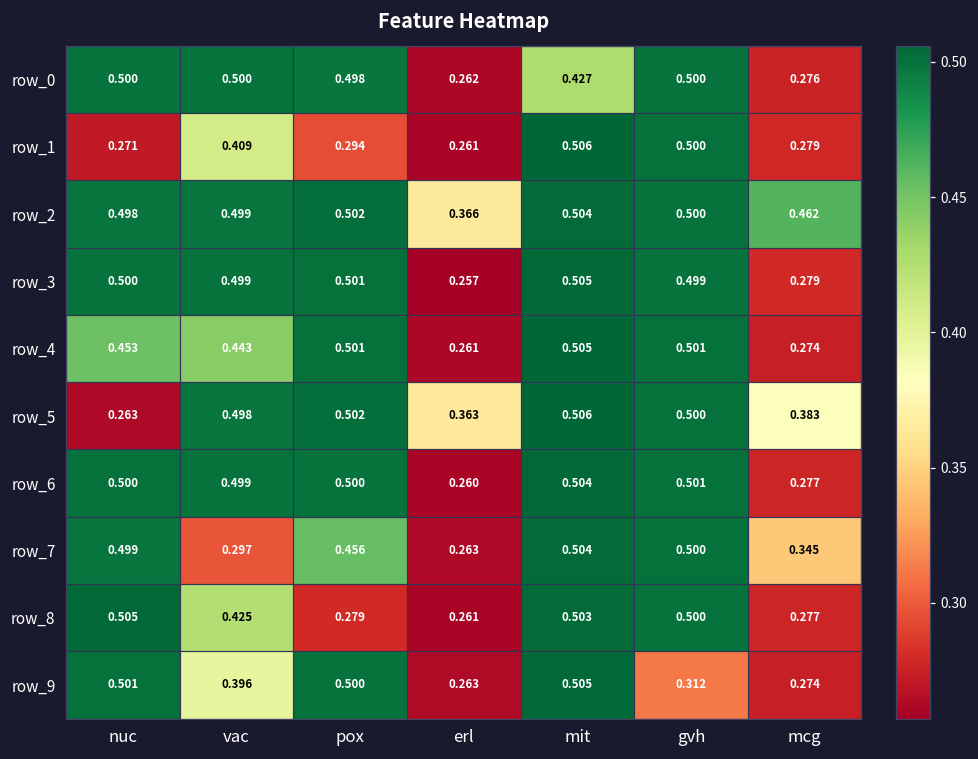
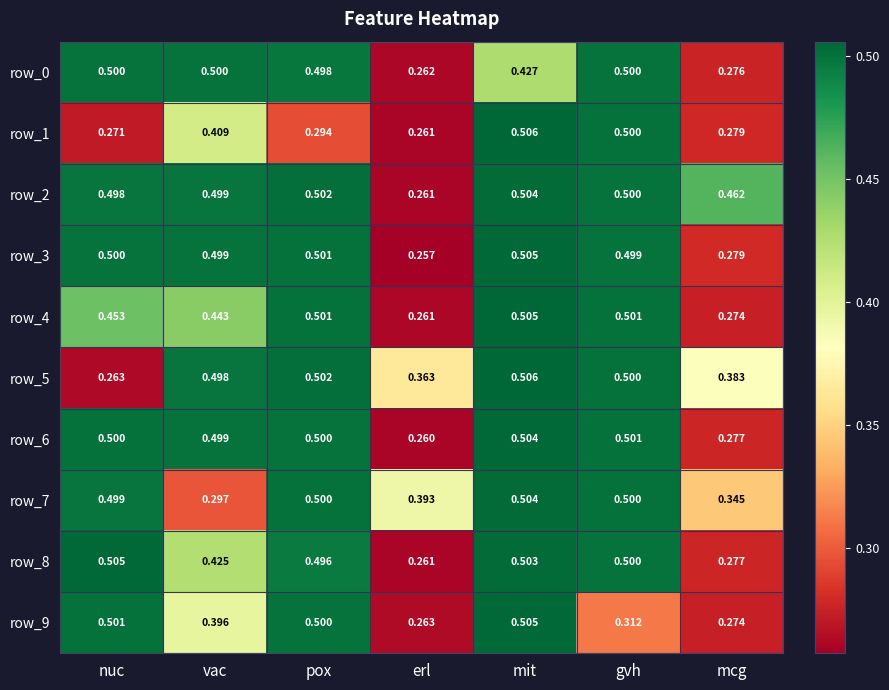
row_2, erl: 0.366 -> 0.261
row_7, pox: 0.456 -> 0.500
row_7, erl: 0.263 -> 0.393
row_8, pox: 0.279 -> 0.496
